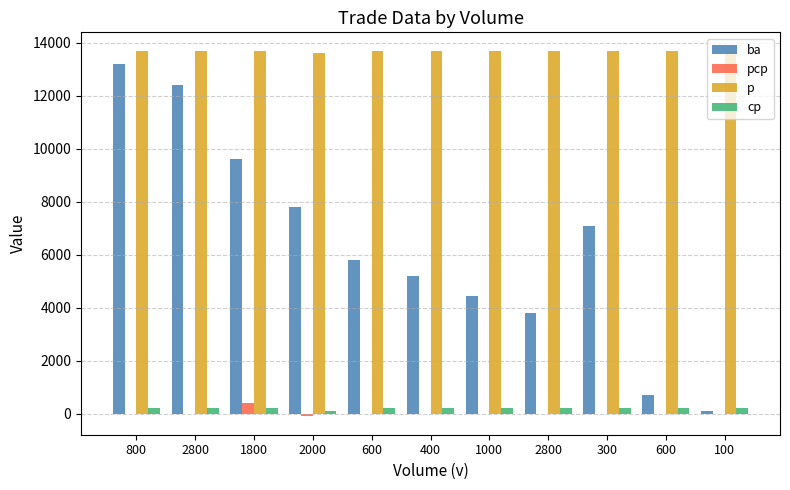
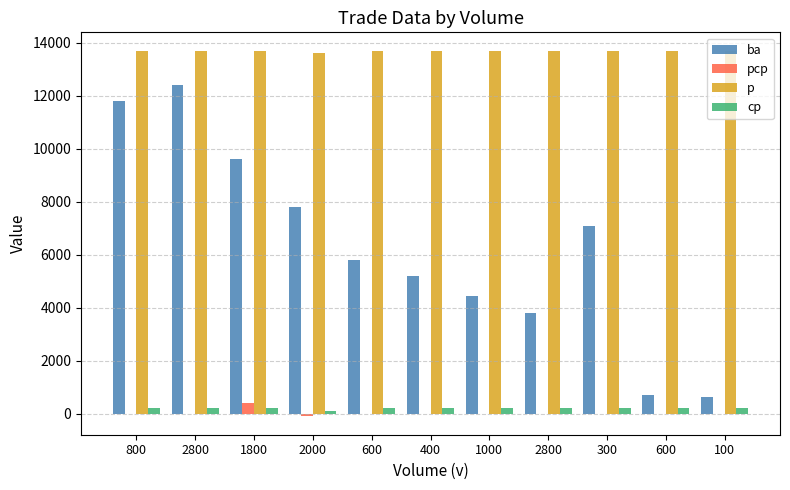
ba, 800: 13200 -> 11800
ba, 100: 100 -> 600
